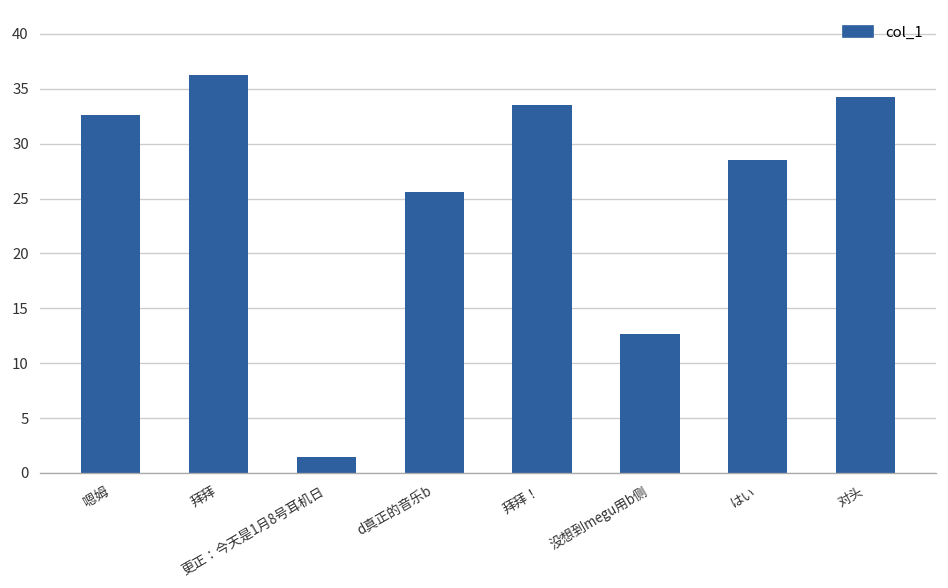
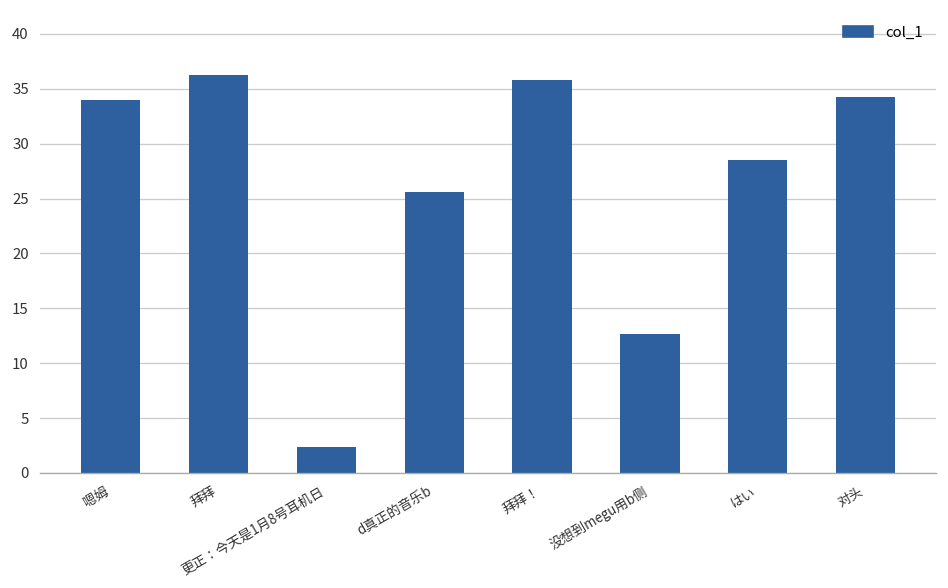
嗯姆: 33 -> 34
更正：今天是1月8号耳机日: 1 -> 2
拜拜！: 34 -> 36
